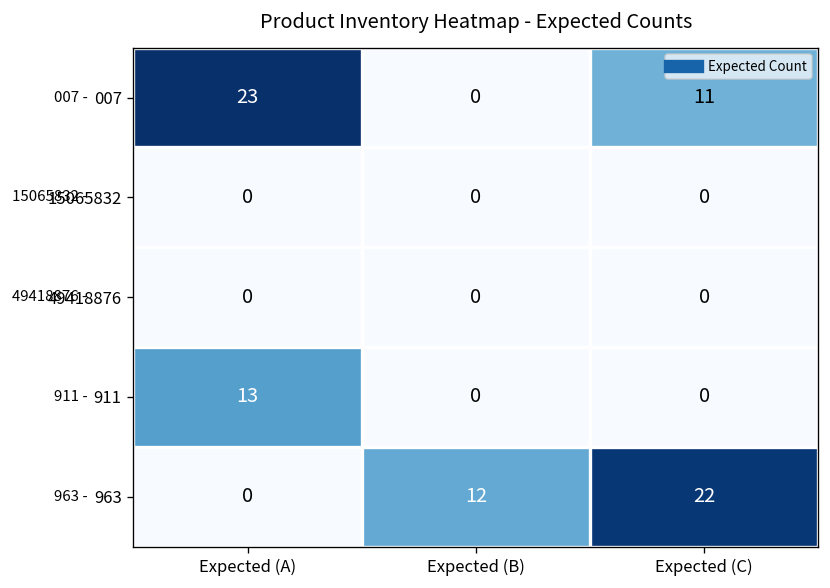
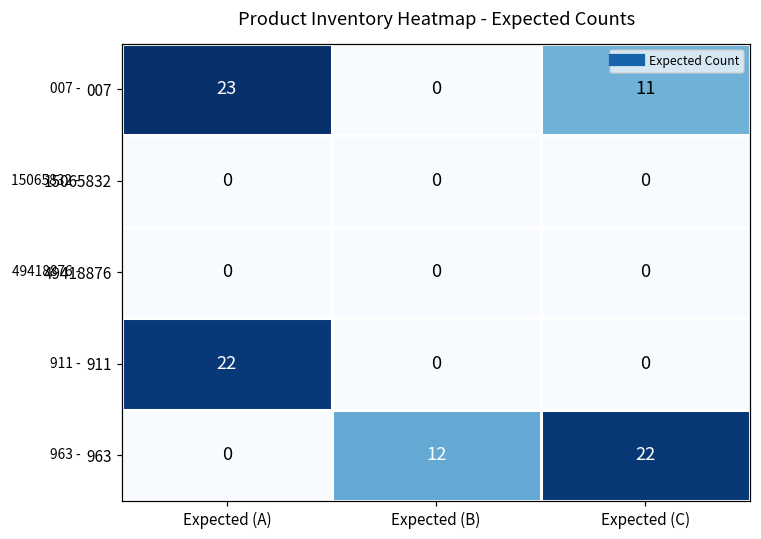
911, Expected (A): 13 -> 22
